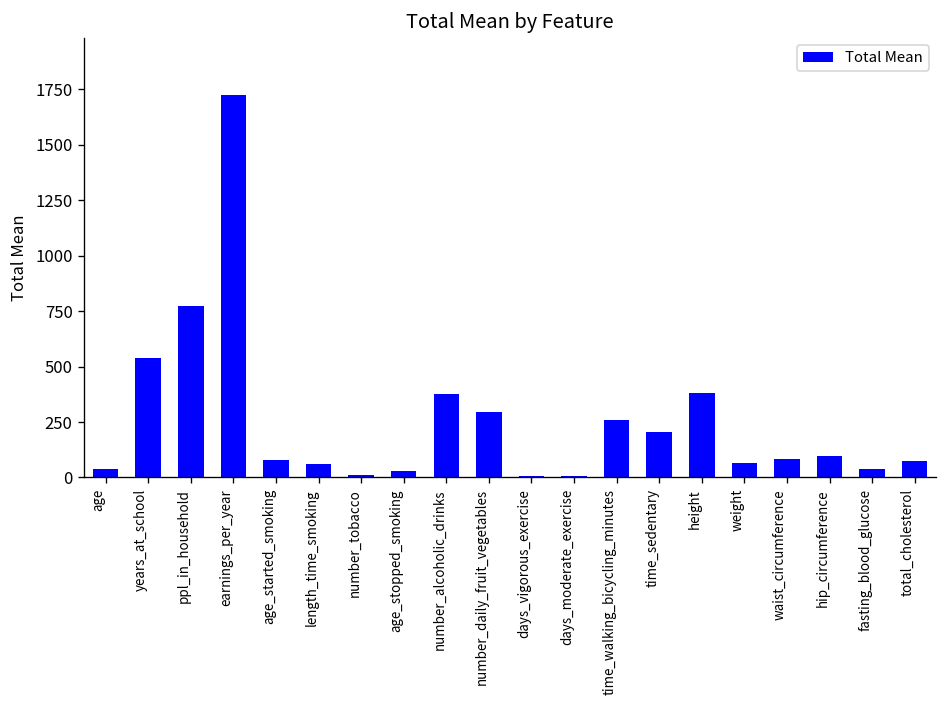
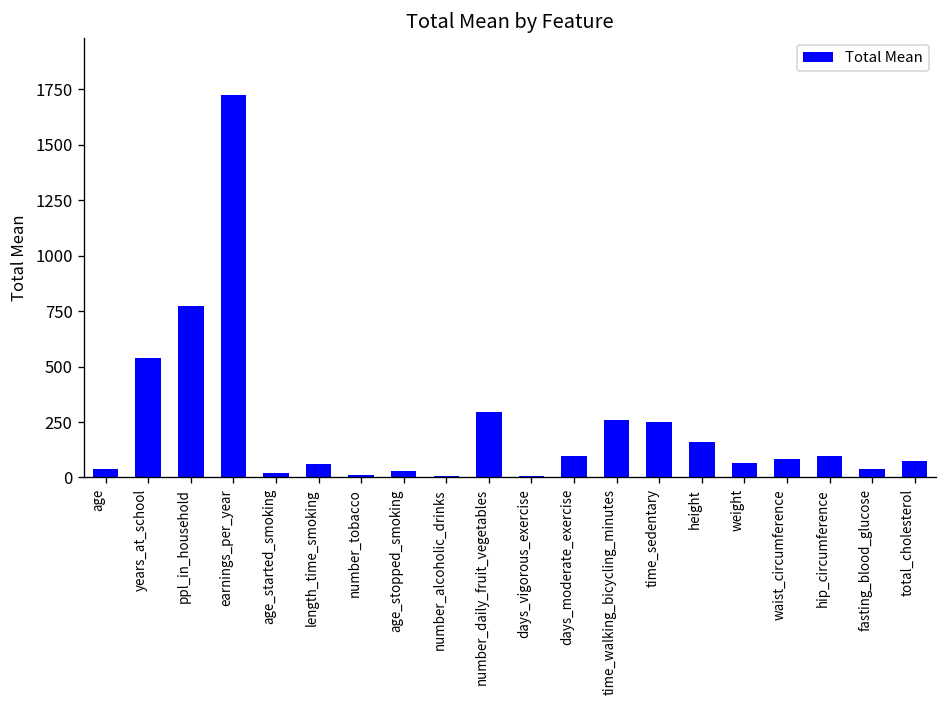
age_started_smoking: 80 -> 20
number_alcoholic_drinks: 380 -> 0
days_moderate_exercise: 10 -> 100
time_sedentary: 210 -> 250
height: 380 -> 160
